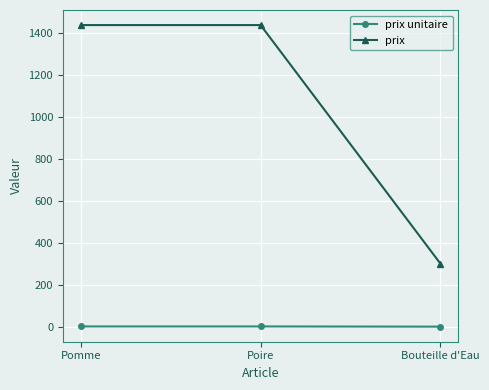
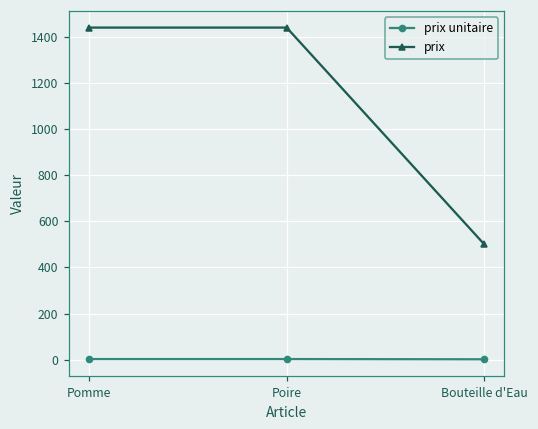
prix, Bouteille d'Eau: 300 -> 500
